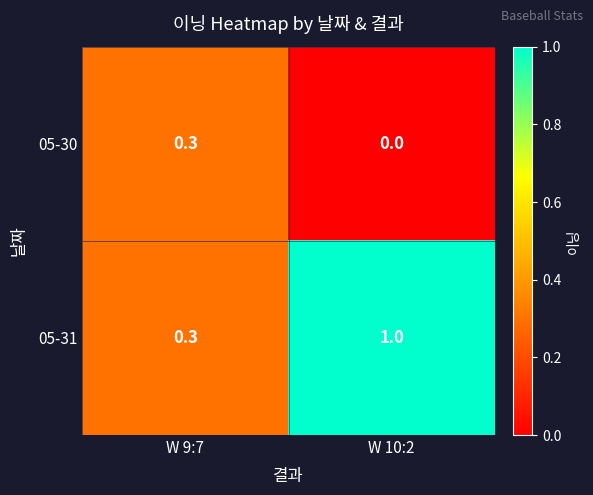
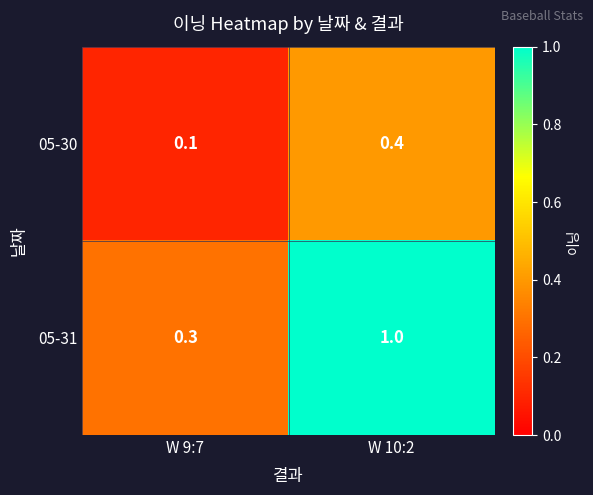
05-30, W 9:7: 0.3 -> 0.1
05-30, W 10:2: 0.0 -> 0.4
